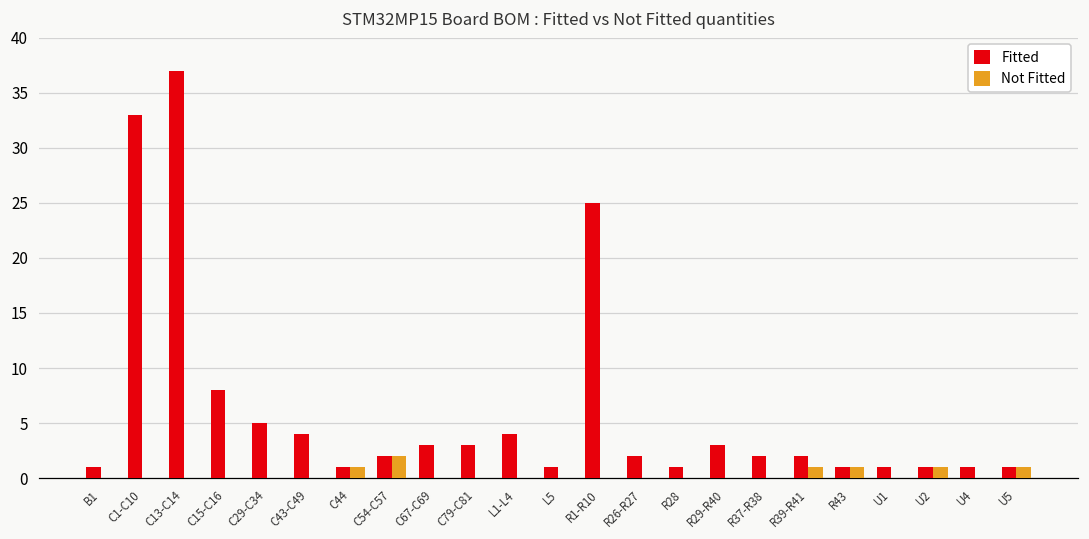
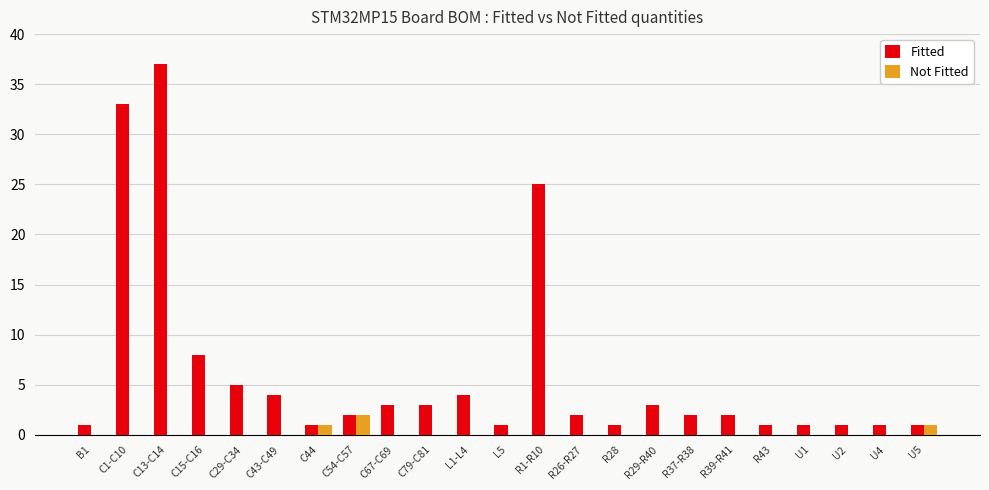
Not Fitted, R39-R41: 1 -> 0
Not Fitted, R43: 1 -> 0
Not Fitted, U2: 1 -> 0
